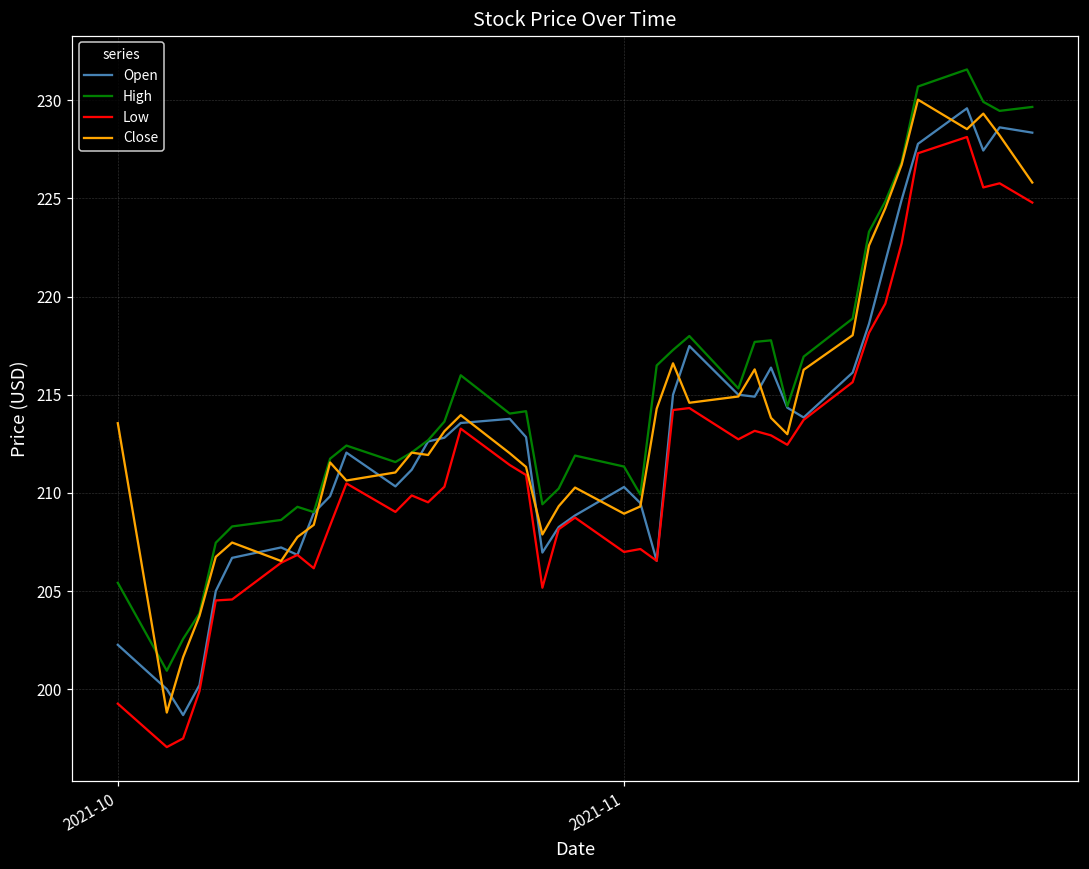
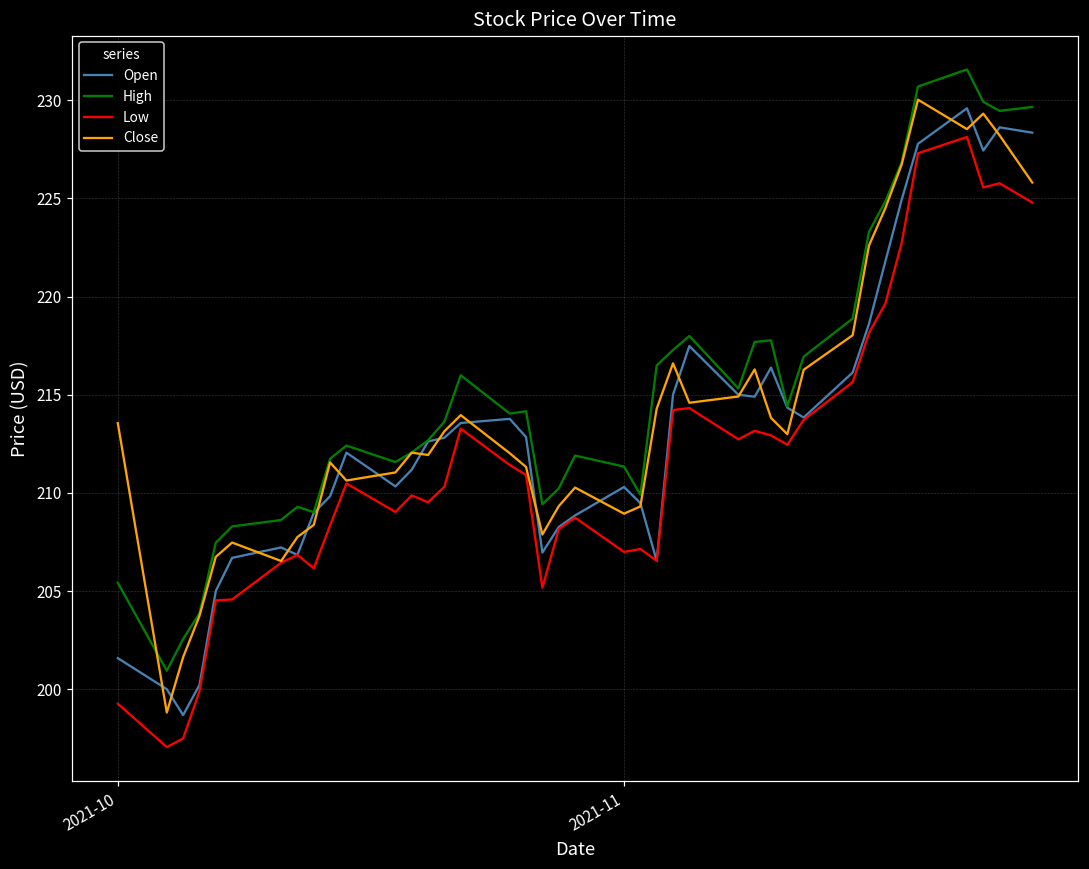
Open, 2021-10: 202.3 -> 201.6
